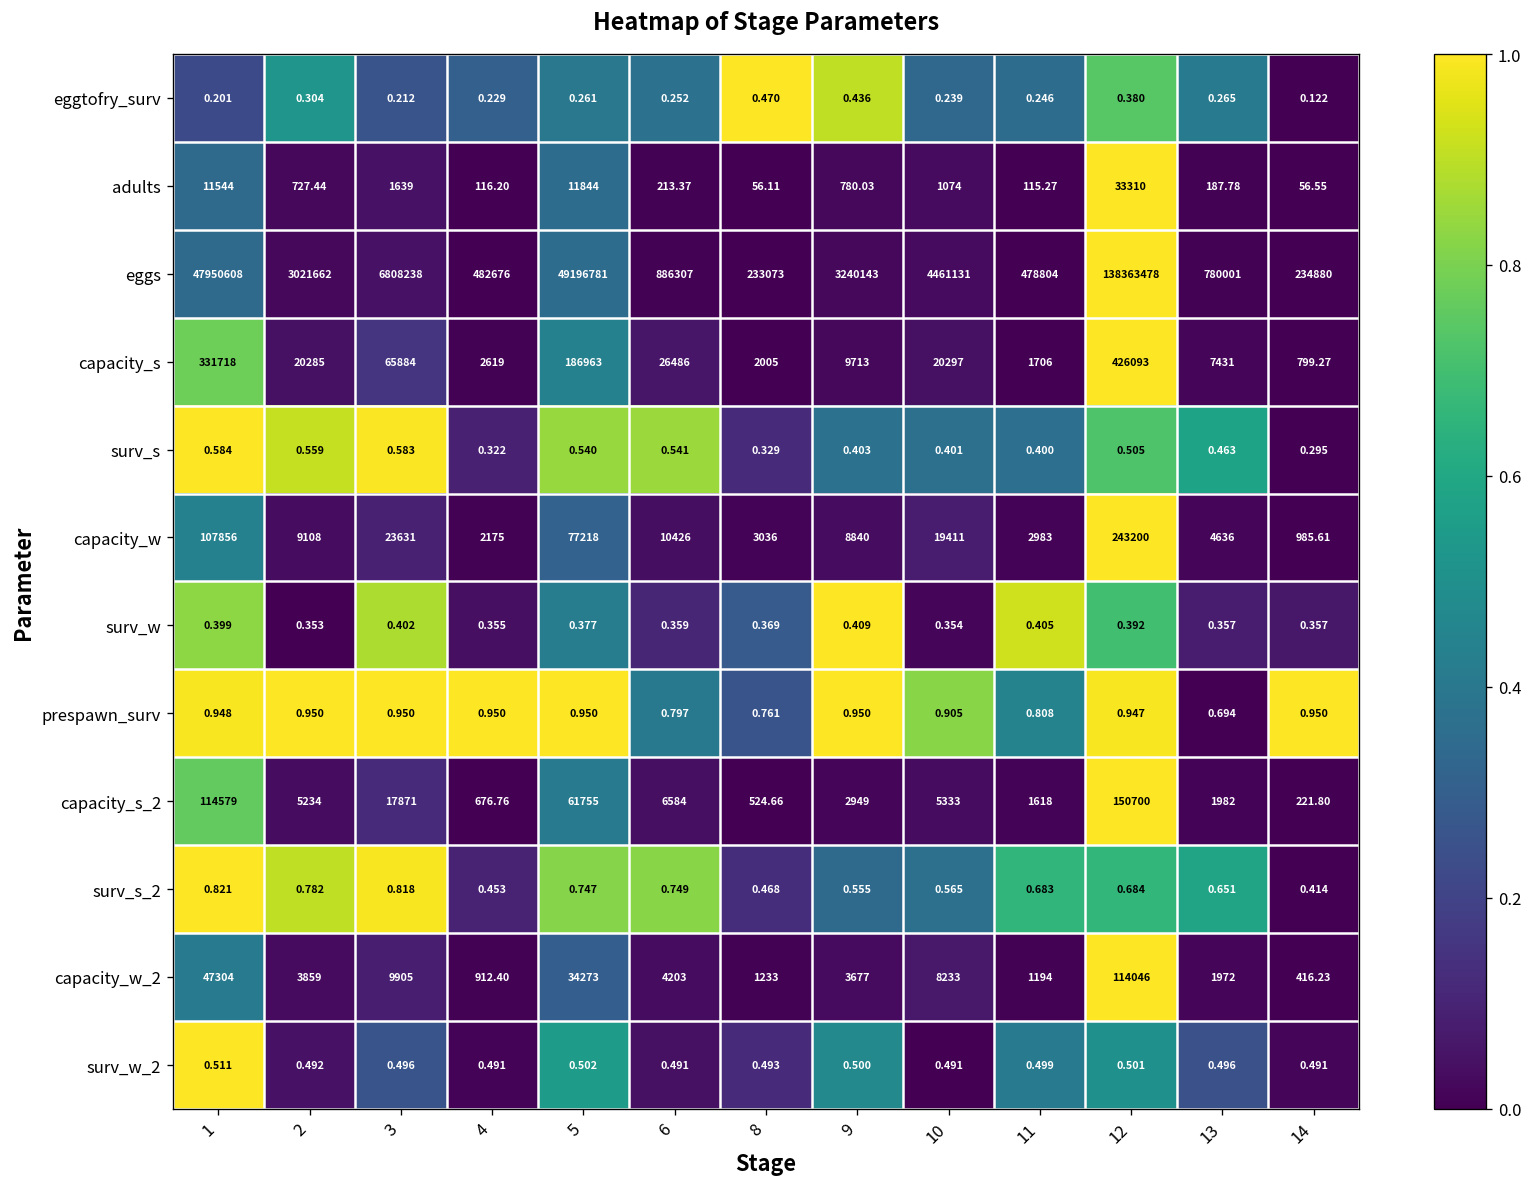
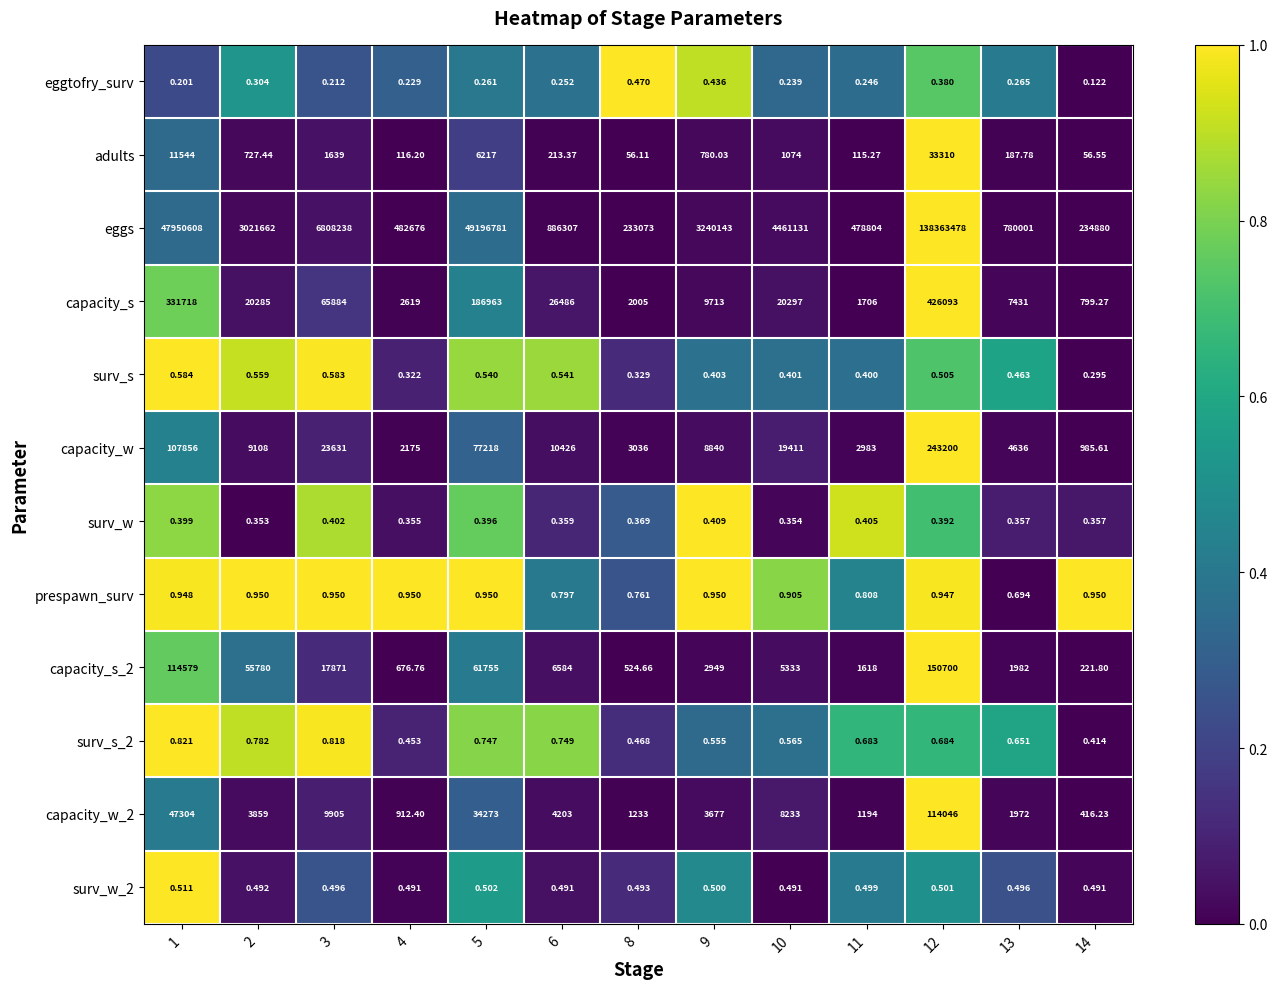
adults, 5: 11844 -> 6217
surv_w, 5: 0.377 -> 0.396
capacity_s_2, 2: 5234 -> 55780
